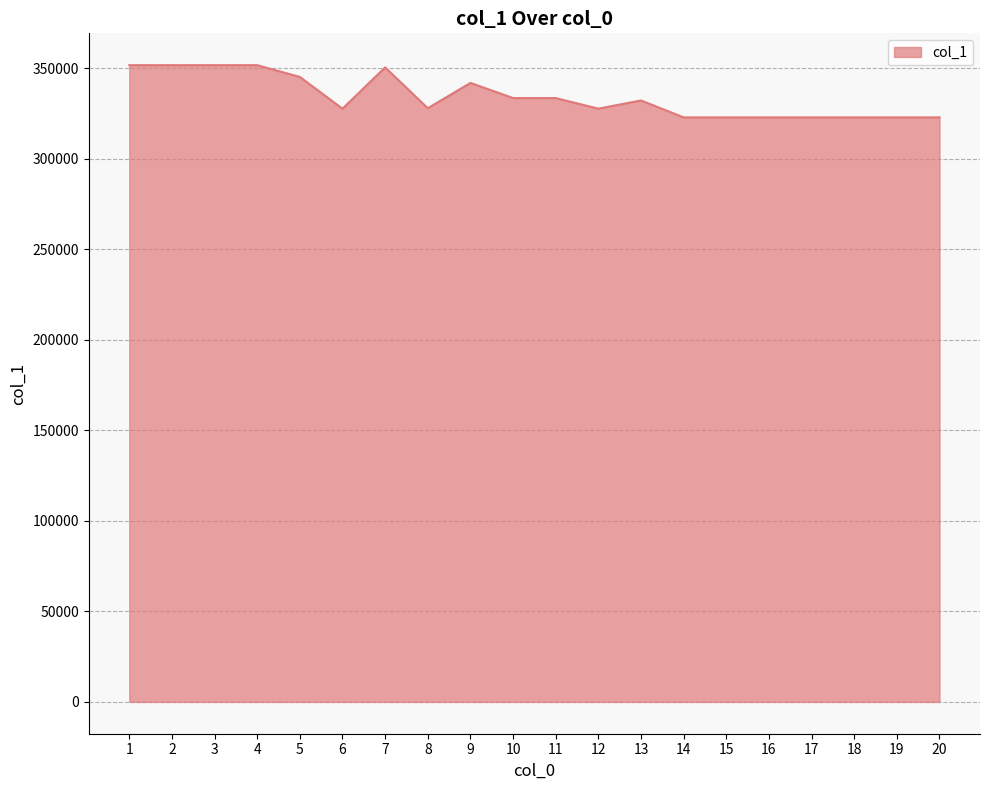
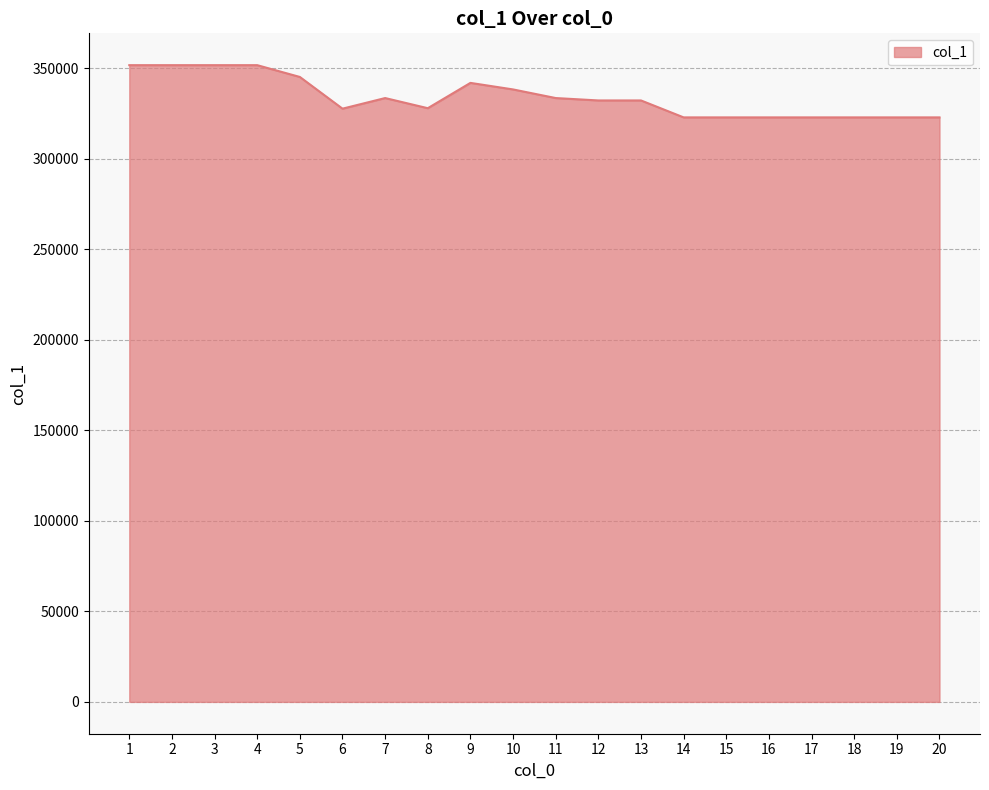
7: 350000 -> 333000
10: 333000 -> 338000
12: 328000 -> 332000
